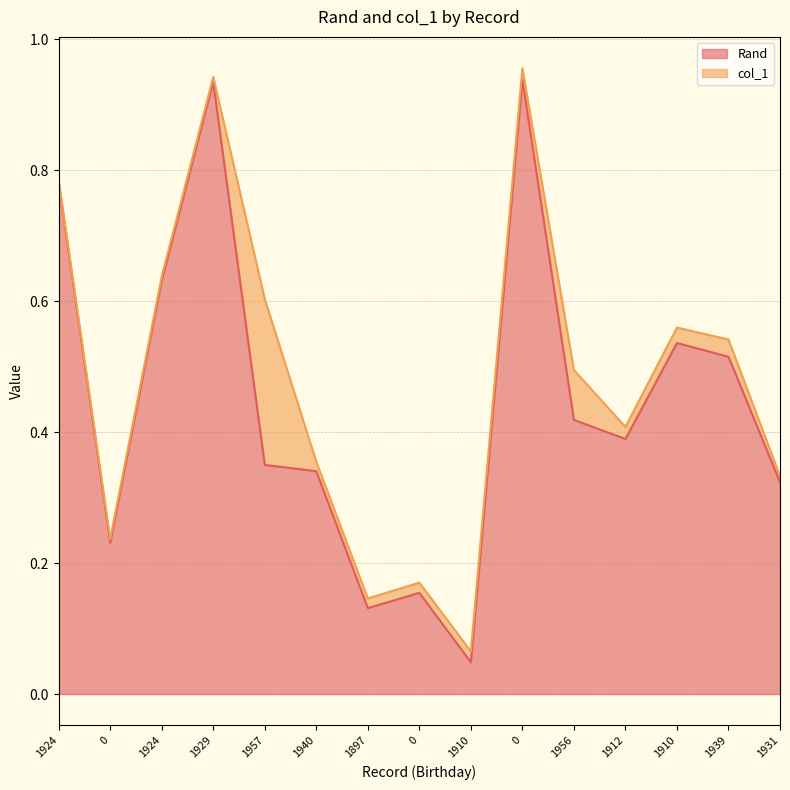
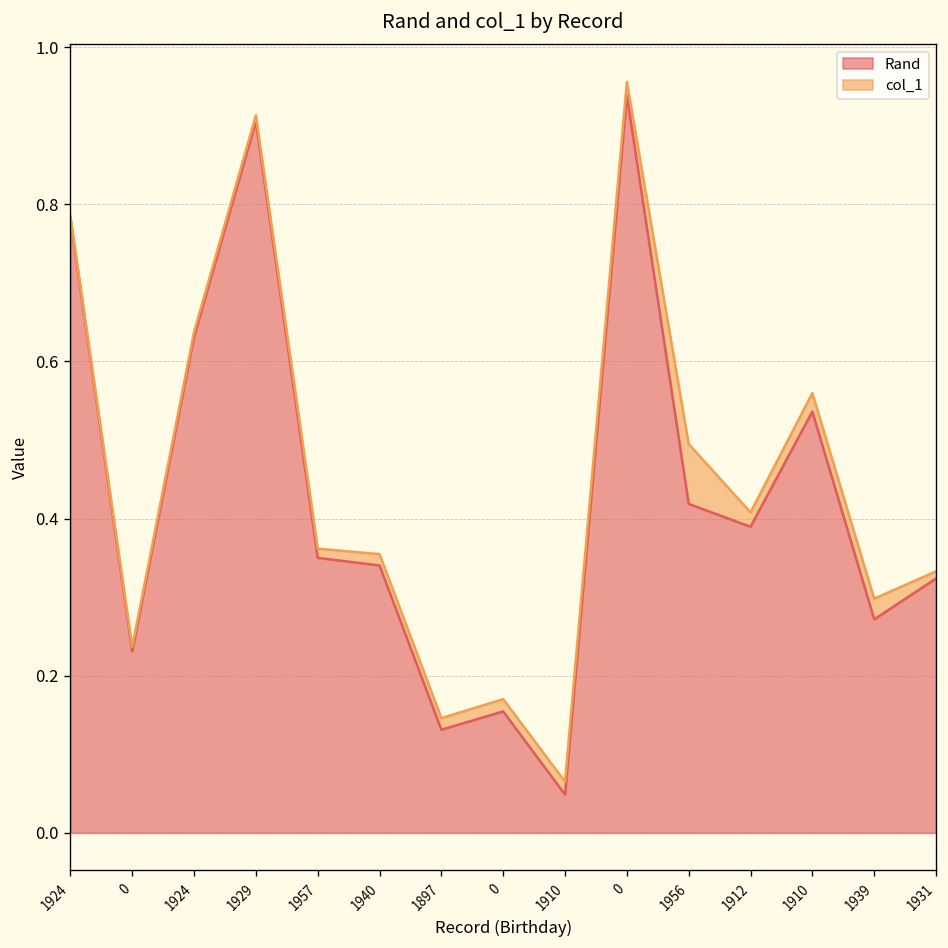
Rand, 1929: 0.93 -> 0.91
col_1, 1957: 0.25 -> 0.01
Rand, 1939: 0.52 -> 0.27
